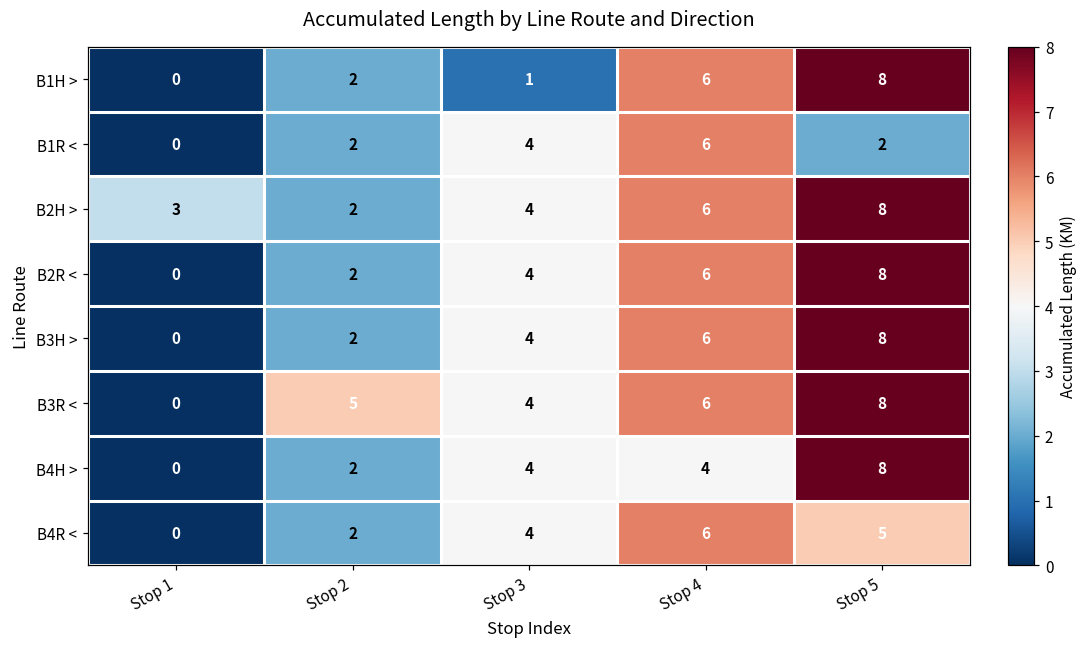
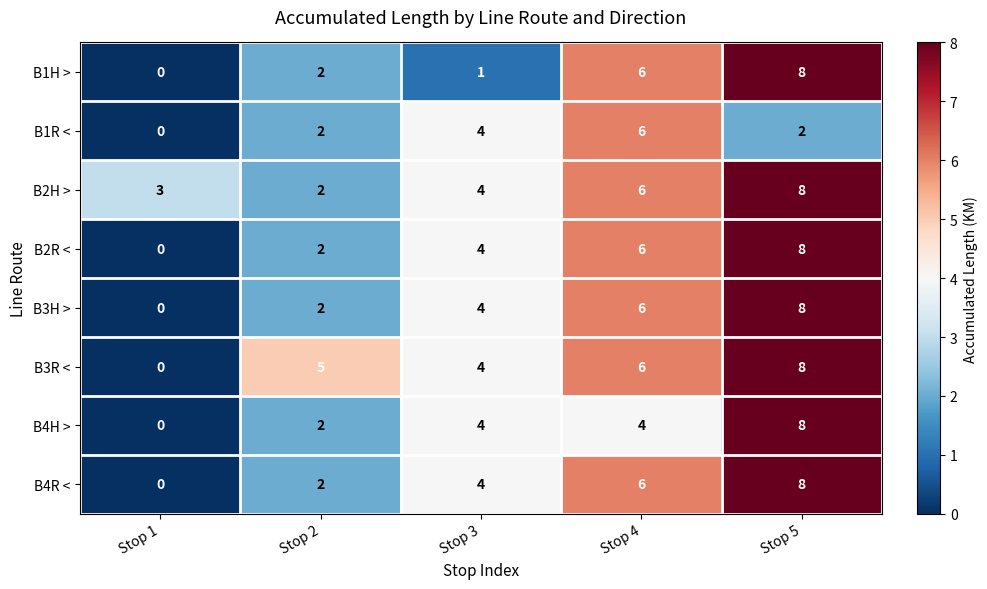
B4R <, Stop 5: 5 -> 8
